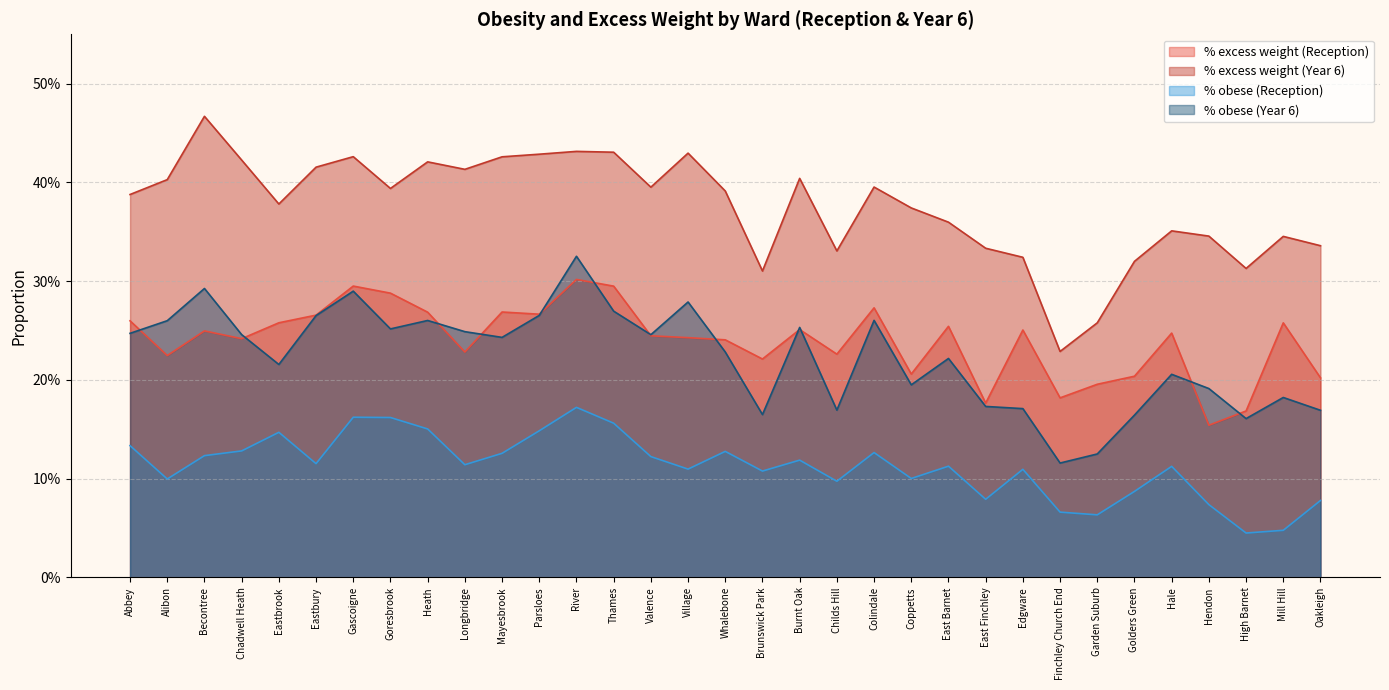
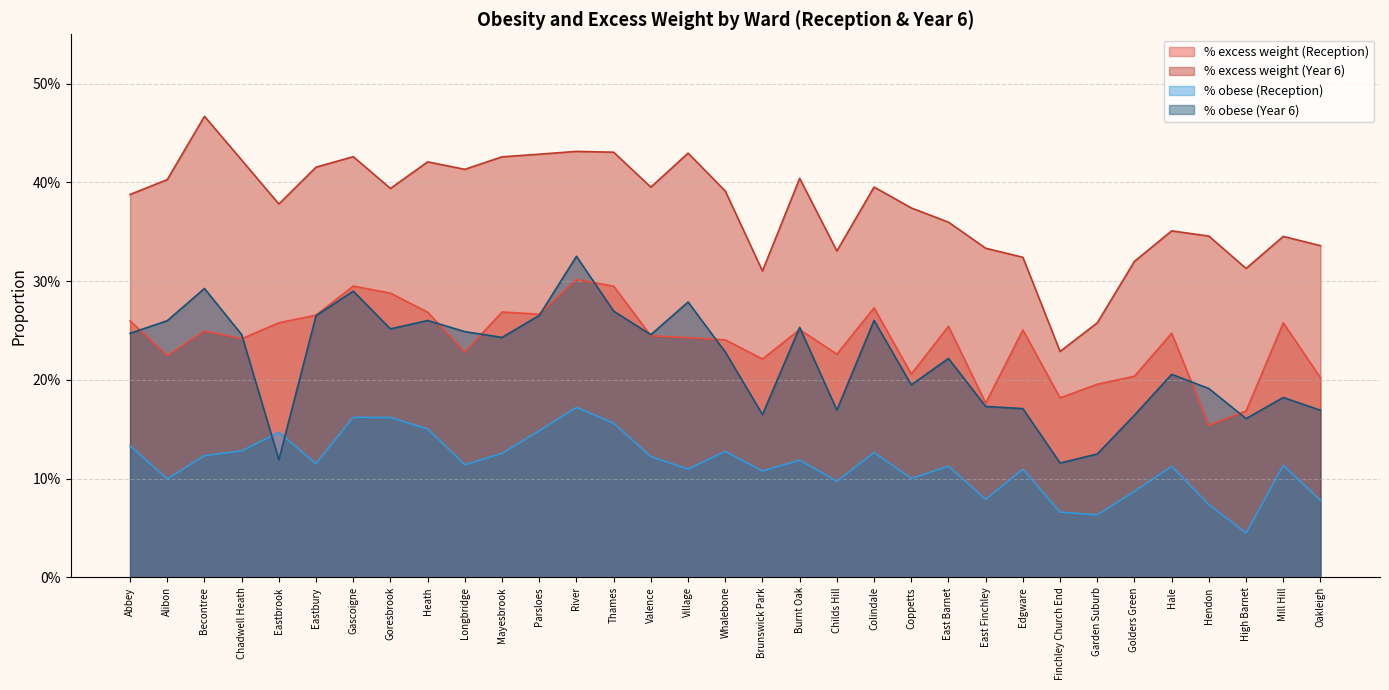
% obese (Year 6), Eastbrook: 22% -> 12%
% obese (Reception), Mill Hill: 5% -> 11%
